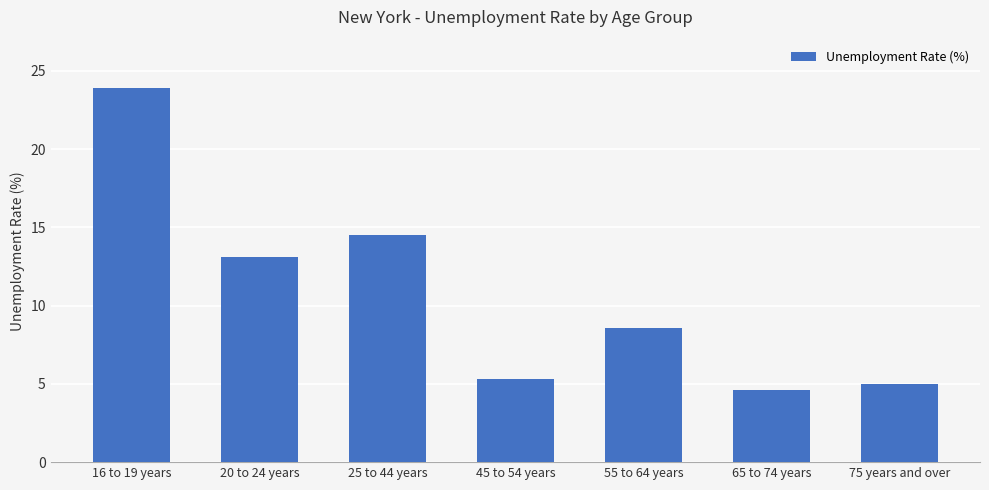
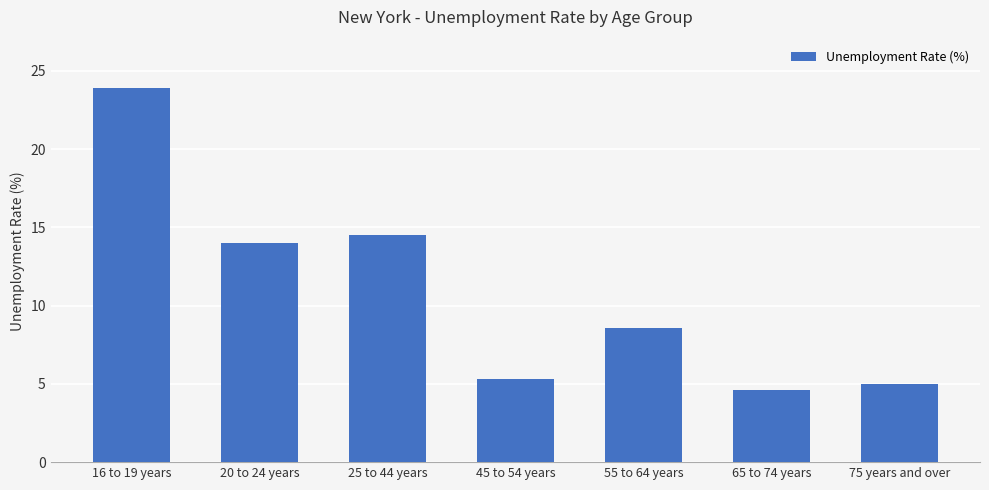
20 to 24 years: 13.1 -> 14.0
